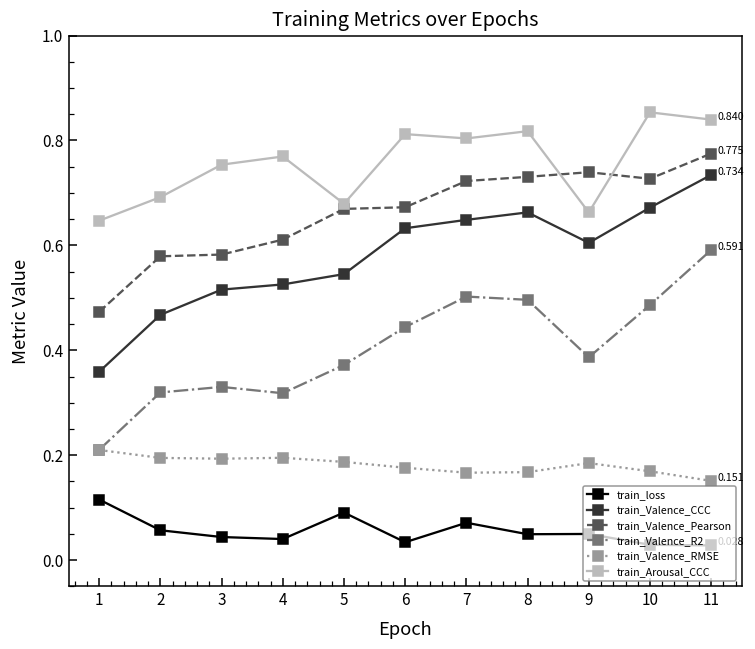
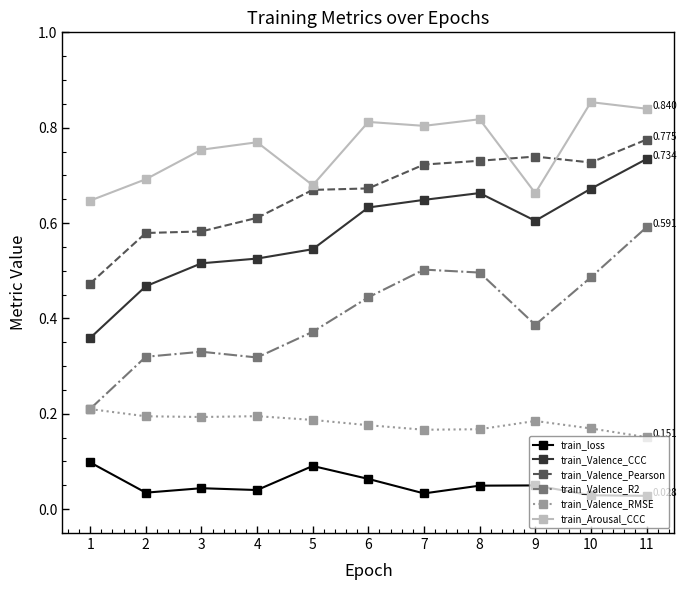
train_loss, 1: 0.12 -> 0.10
train_loss, 2: 0.06 -> 0.03
train_loss, 6: 0.03 -> 0.06
train_loss, 7: 0.07 -> 0.03
